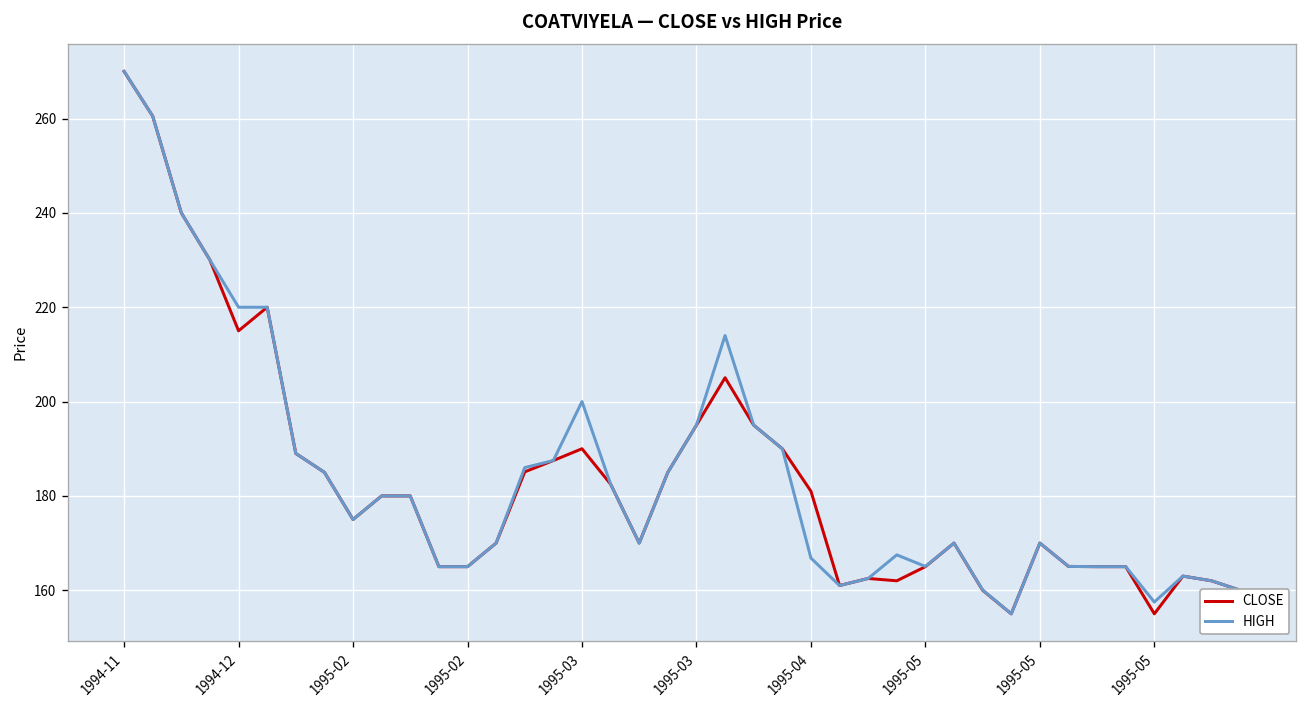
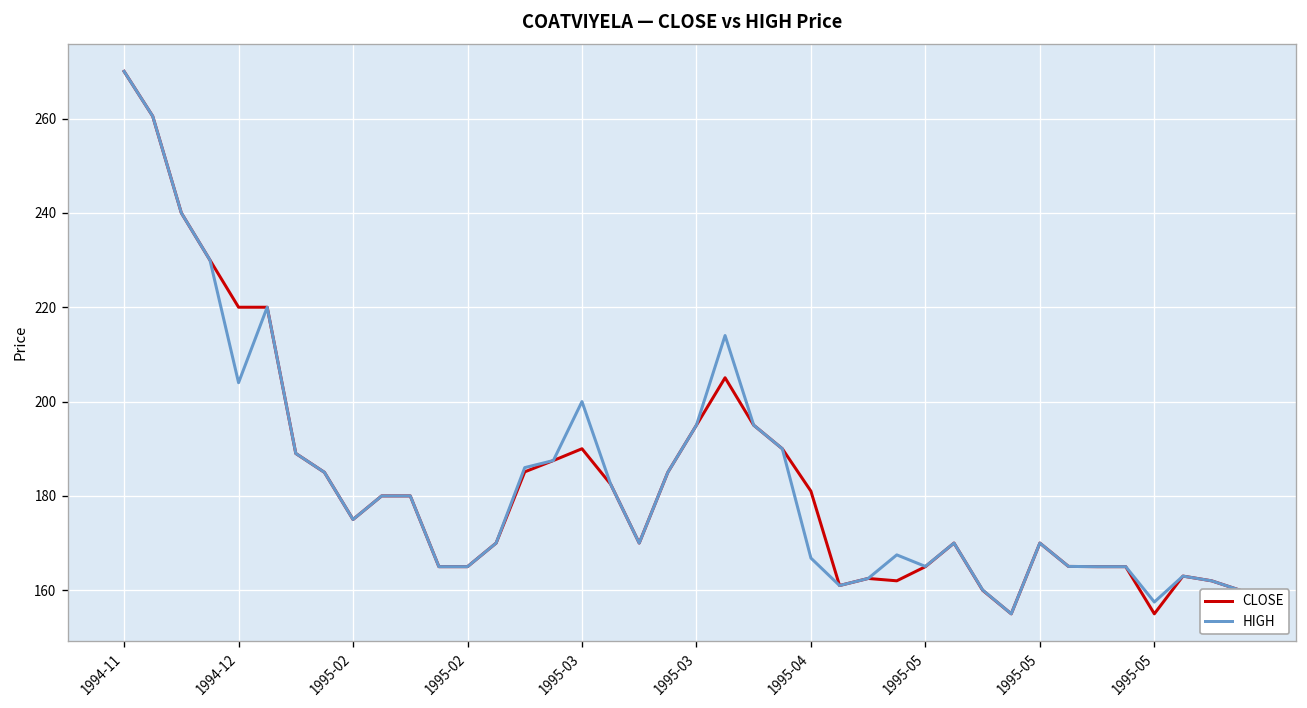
CLOSE, 1994-12: 215 -> 220
HIGH, 1994-12: 220 -> 204
